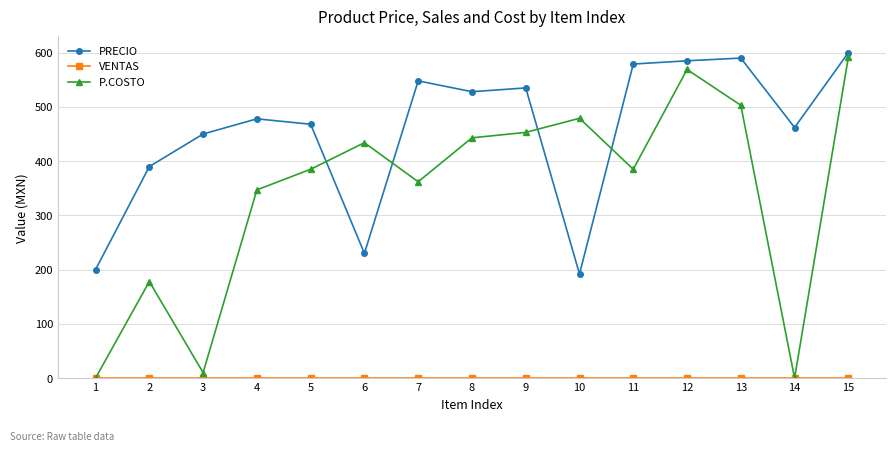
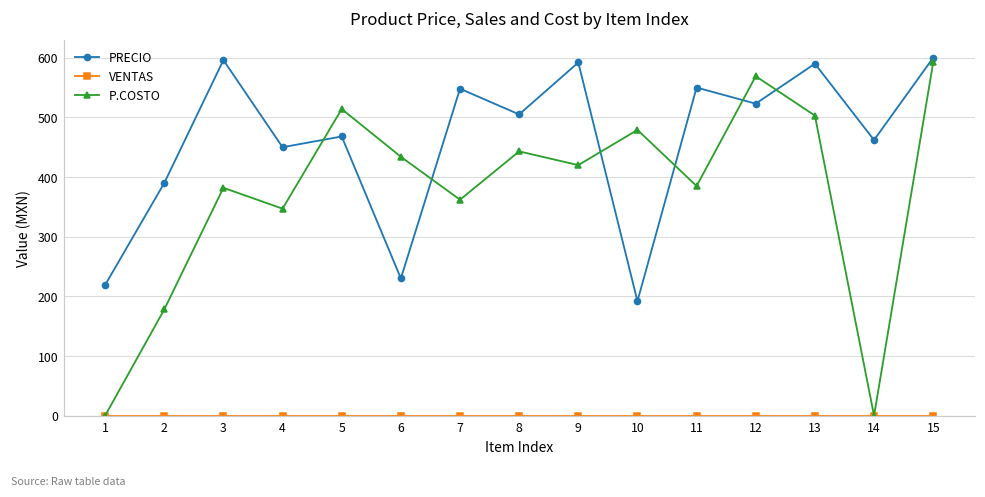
PRECIO, 1: 200 -> 220
PRECIO, 3: 450 -> 600
P.COSTO, 3: 10 -> 380
PRECIO, 4: 480 -> 450
P.COSTO, 5: 390 -> 510
PRECIO, 8: 530 -> 510
PRECIO, 9: 540 -> 590
P.COSTO, 9: 450 -> 420
PRECIO, 11: 580 -> 550
PRECIO, 12: 590 -> 520
